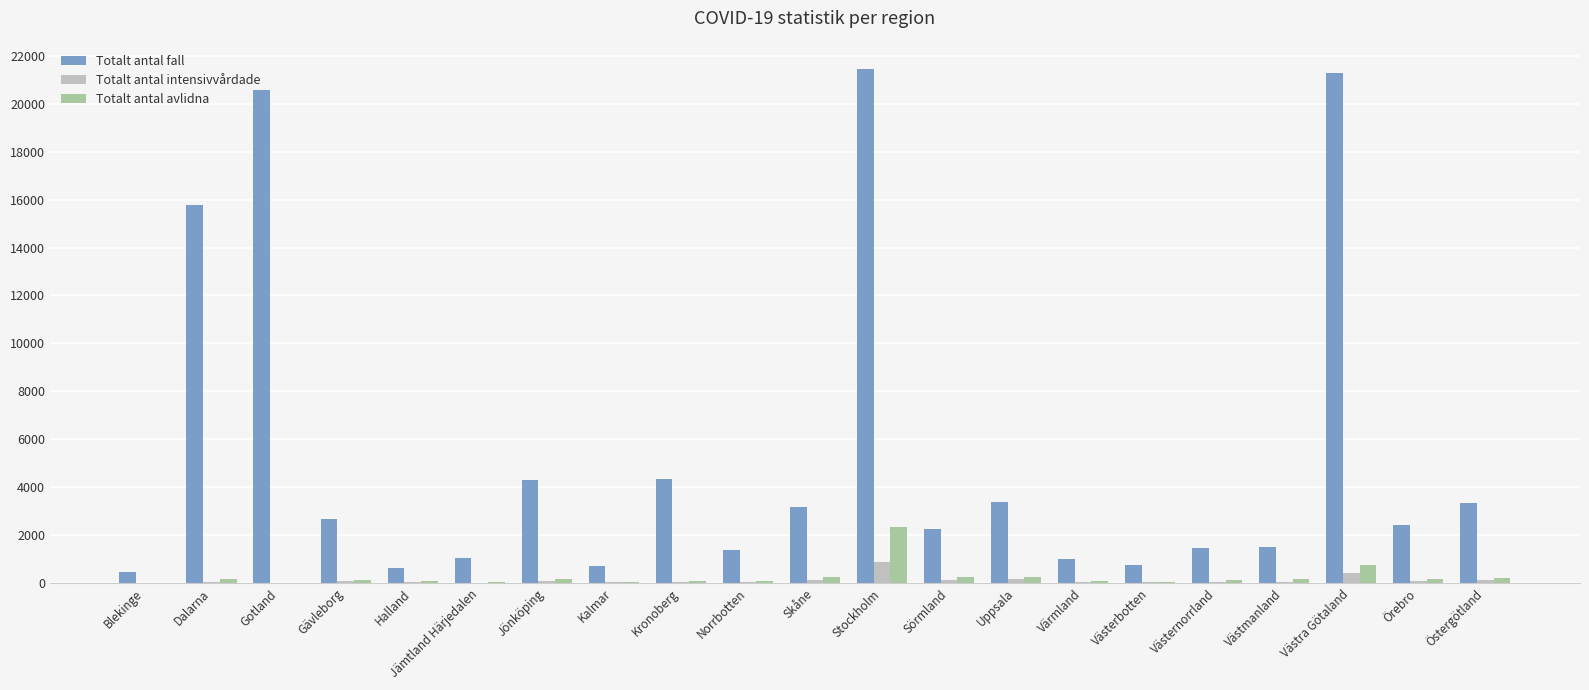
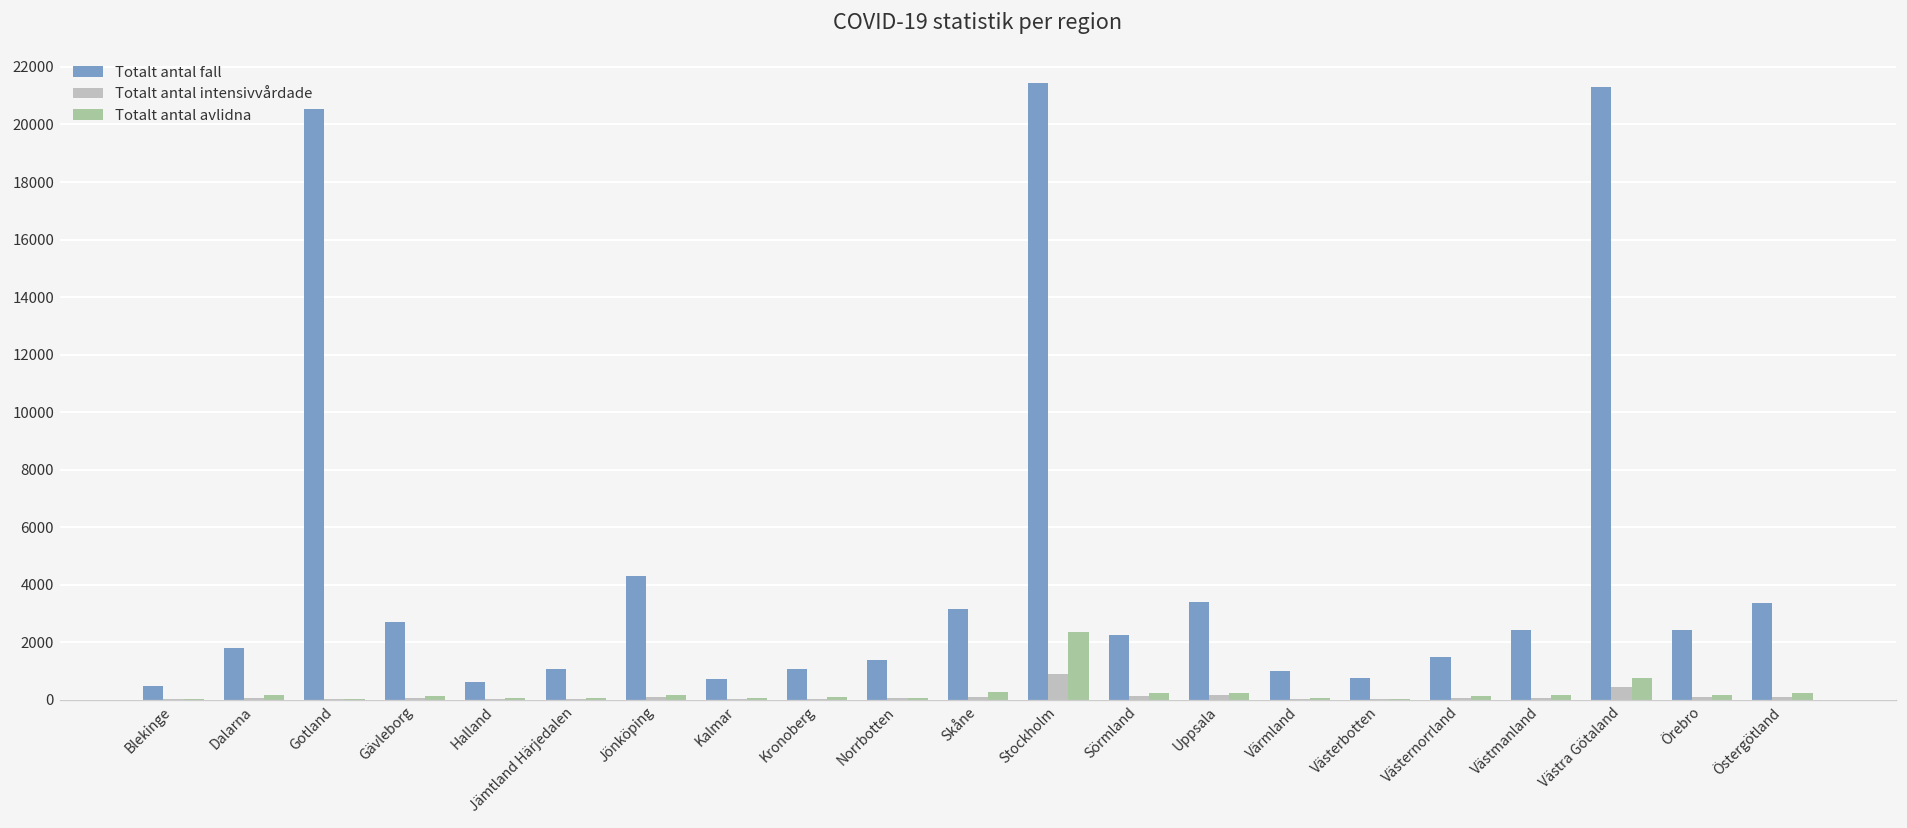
Totalt antal fall, Dalarna: 15800 -> 1800
Totalt antal fall, Kronoberg: 4400 -> 1100
Totalt antal fall, Västmanland: 1500 -> 2400
